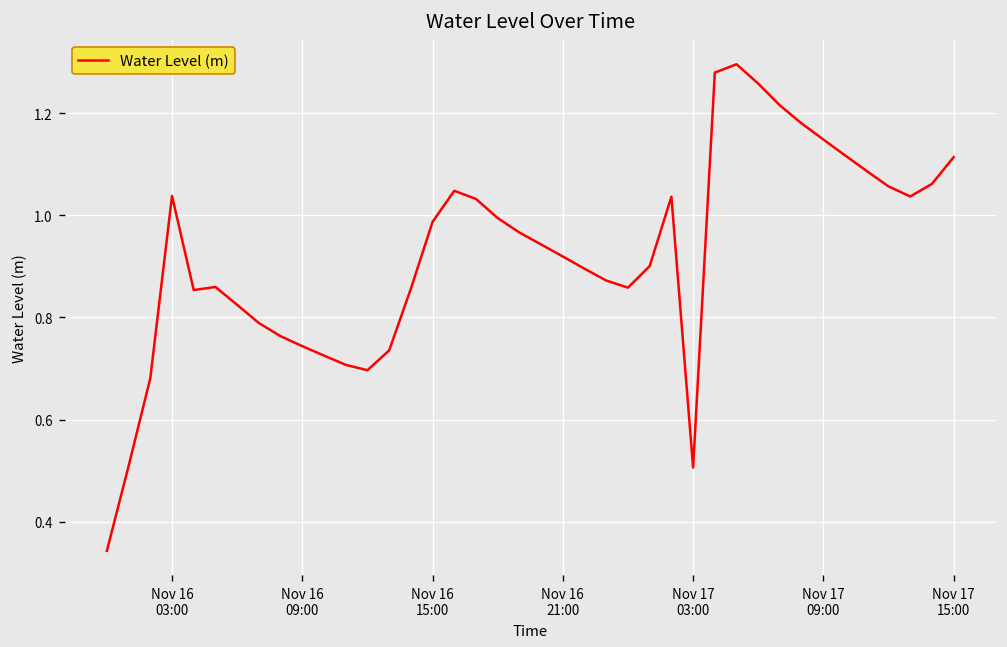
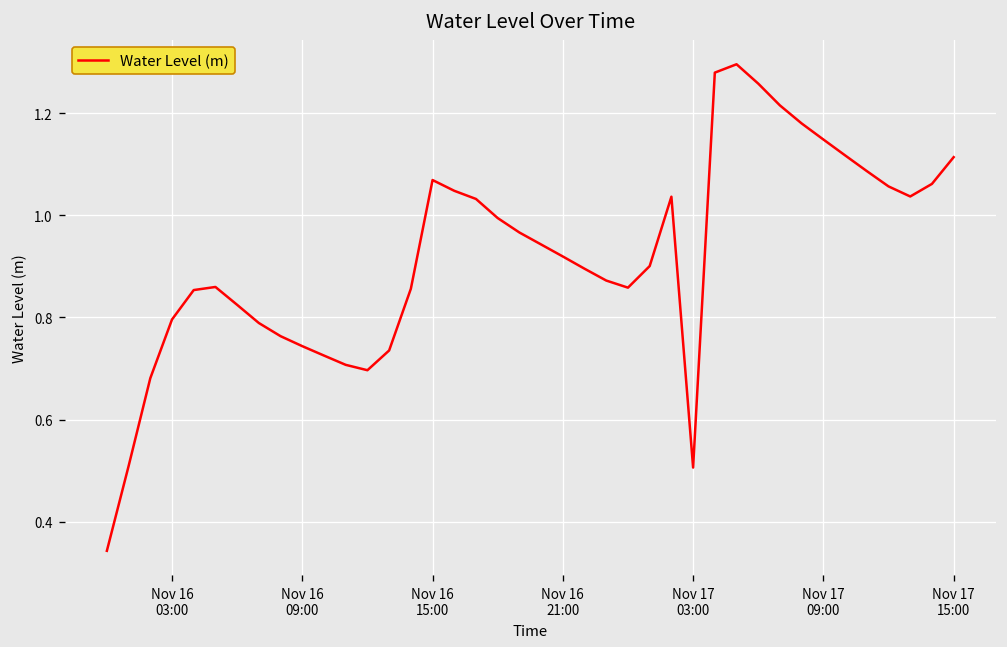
Nov 16 03:00: 1.04 -> 0.80
Nov 16 15:00: 0.99 -> 1.07
